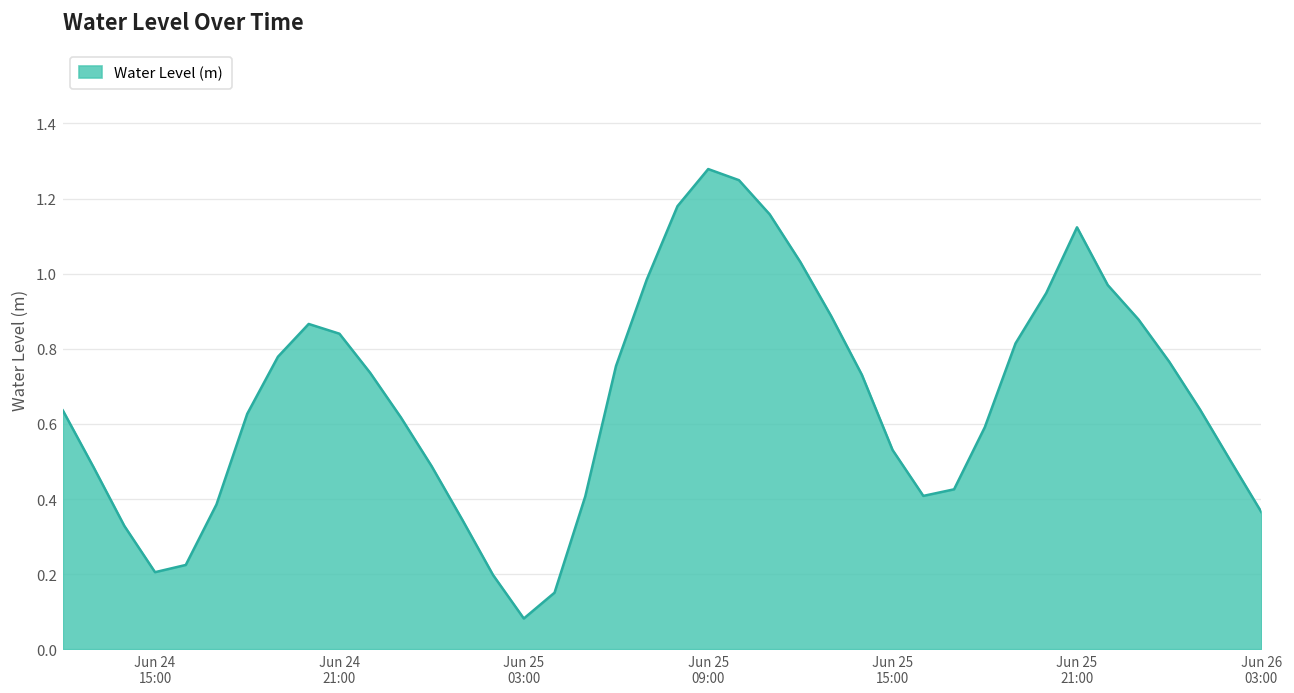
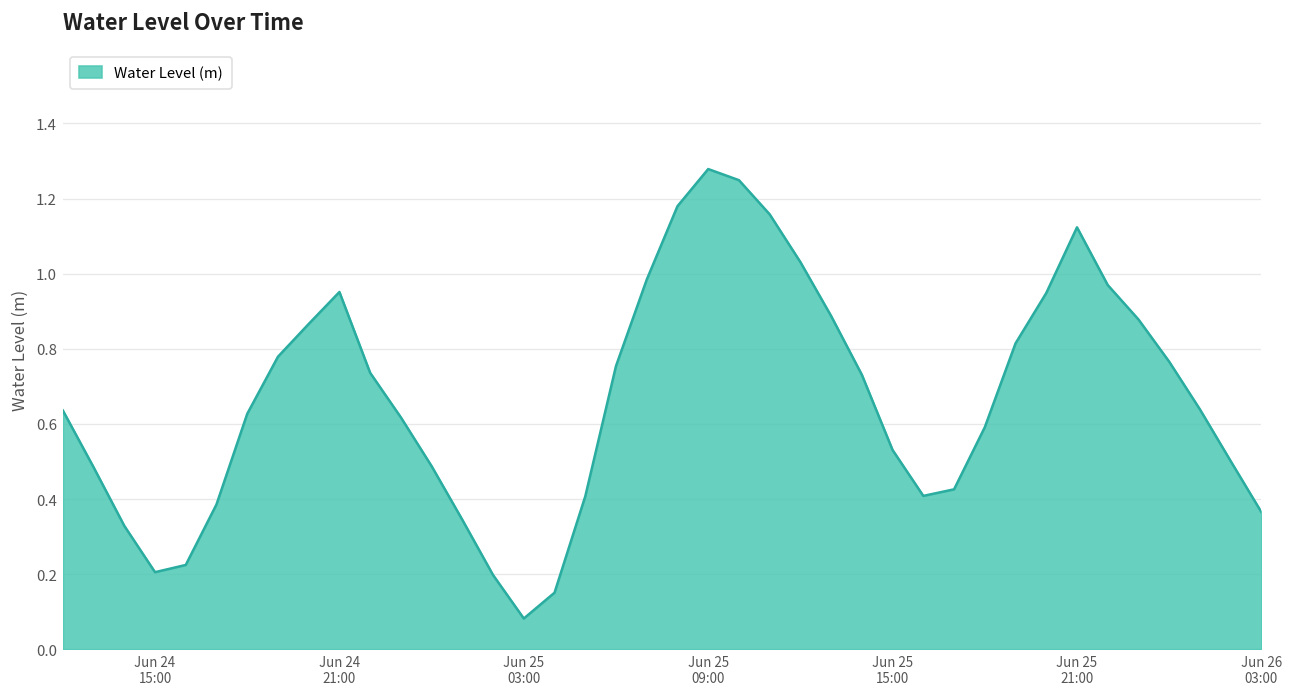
Jun 24 21:00: 0.84 -> 0.95
